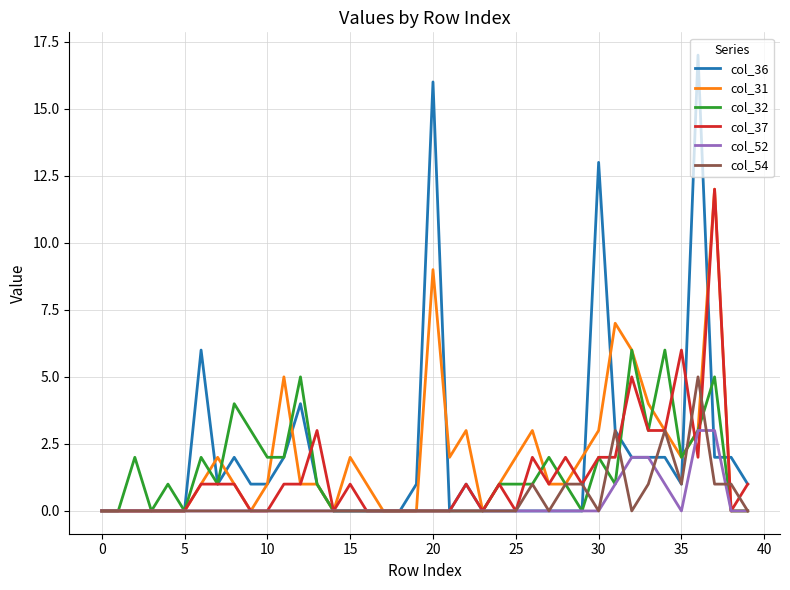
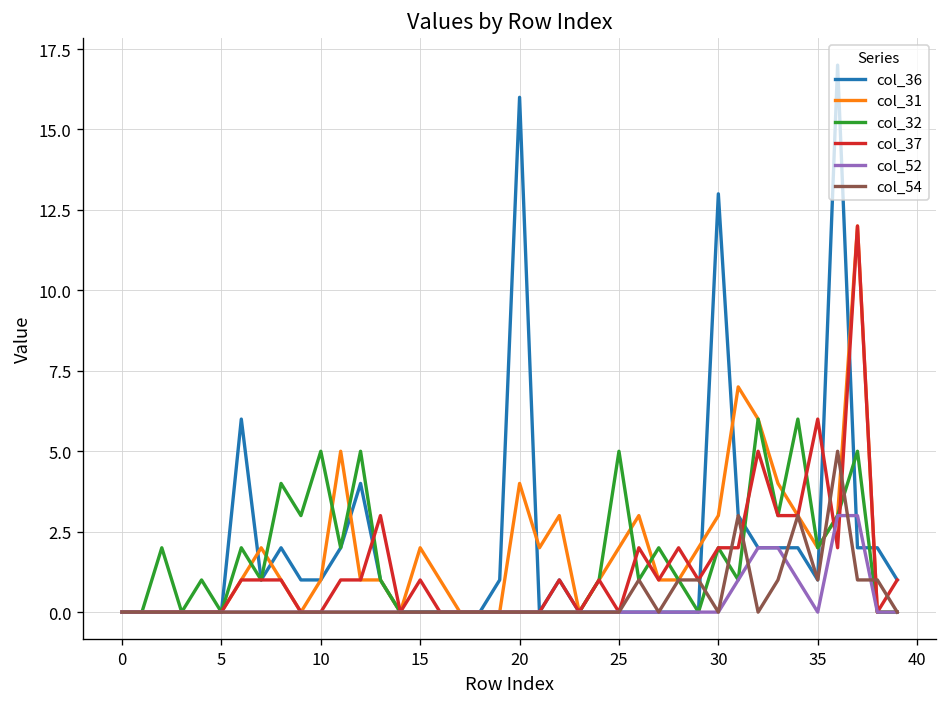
col_32, 10: 2 -> 5
col_31, 20: 9 -> 4
col_32, 25: 1 -> 5
